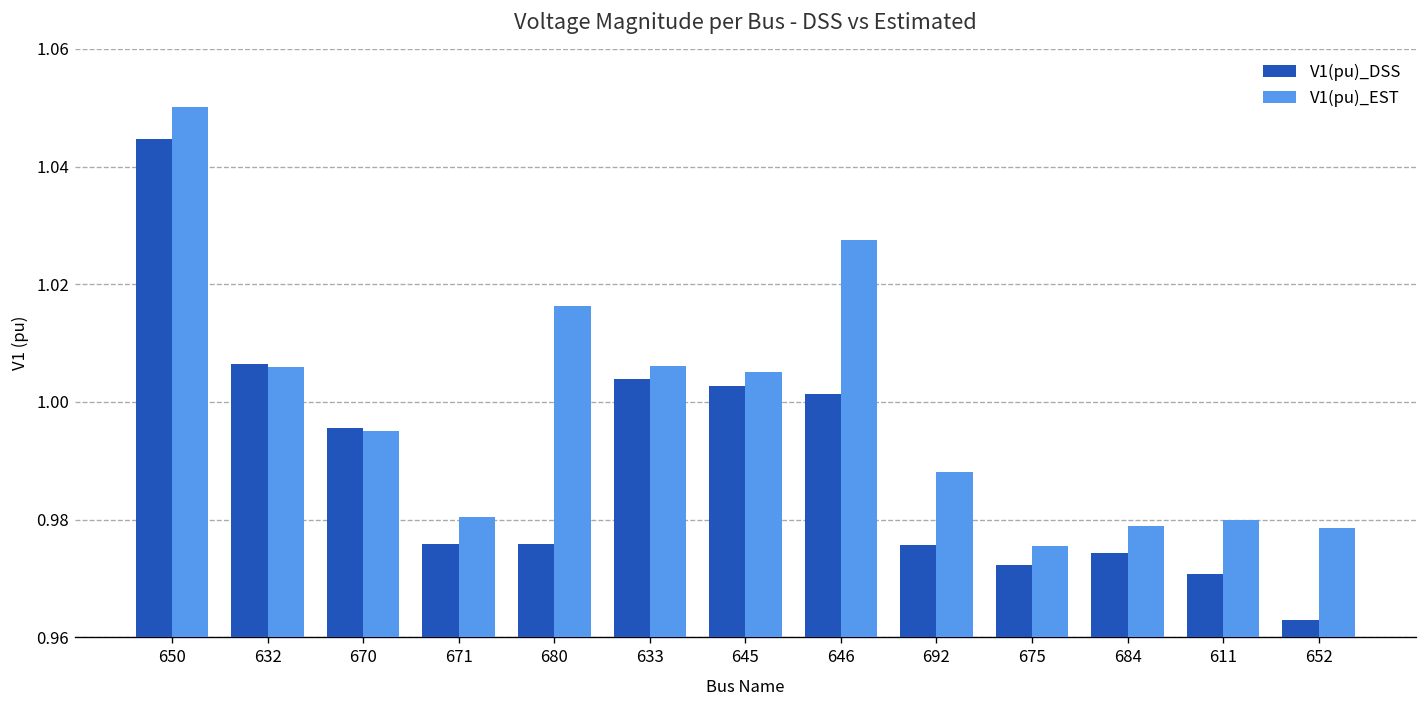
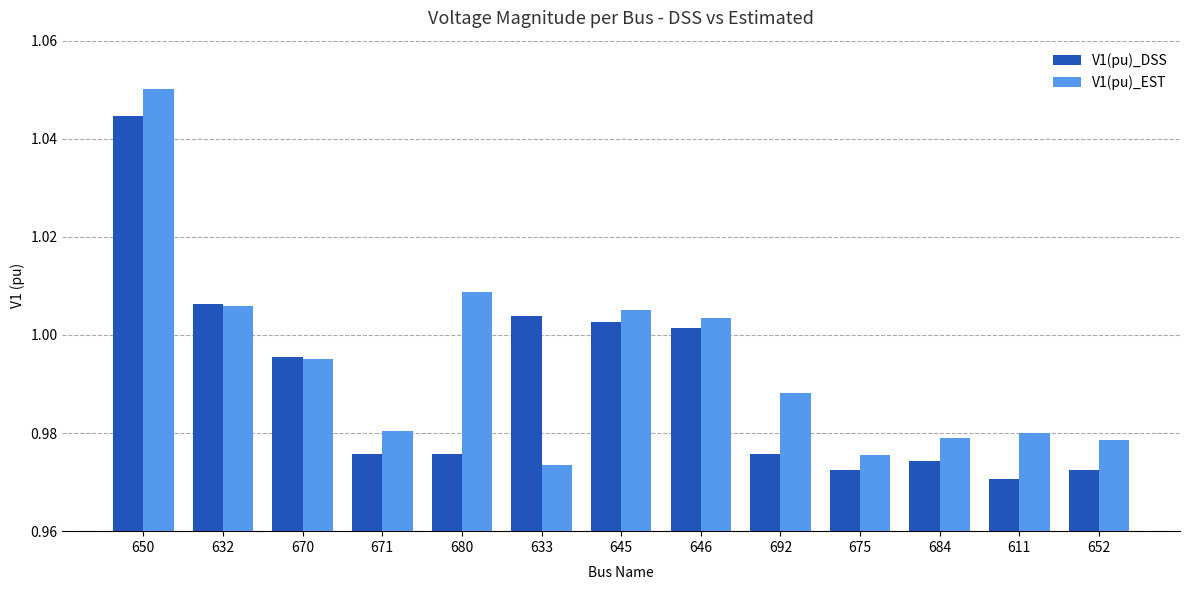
V1(pu)_EST, 680: 1.016 -> 1.009
V1(pu)_EST, 633: 1.006 -> 0.974
V1(pu)_EST, 646: 1.028 -> 1.004
V1(pu)_DSS, 652: 0.963 -> 0.972
